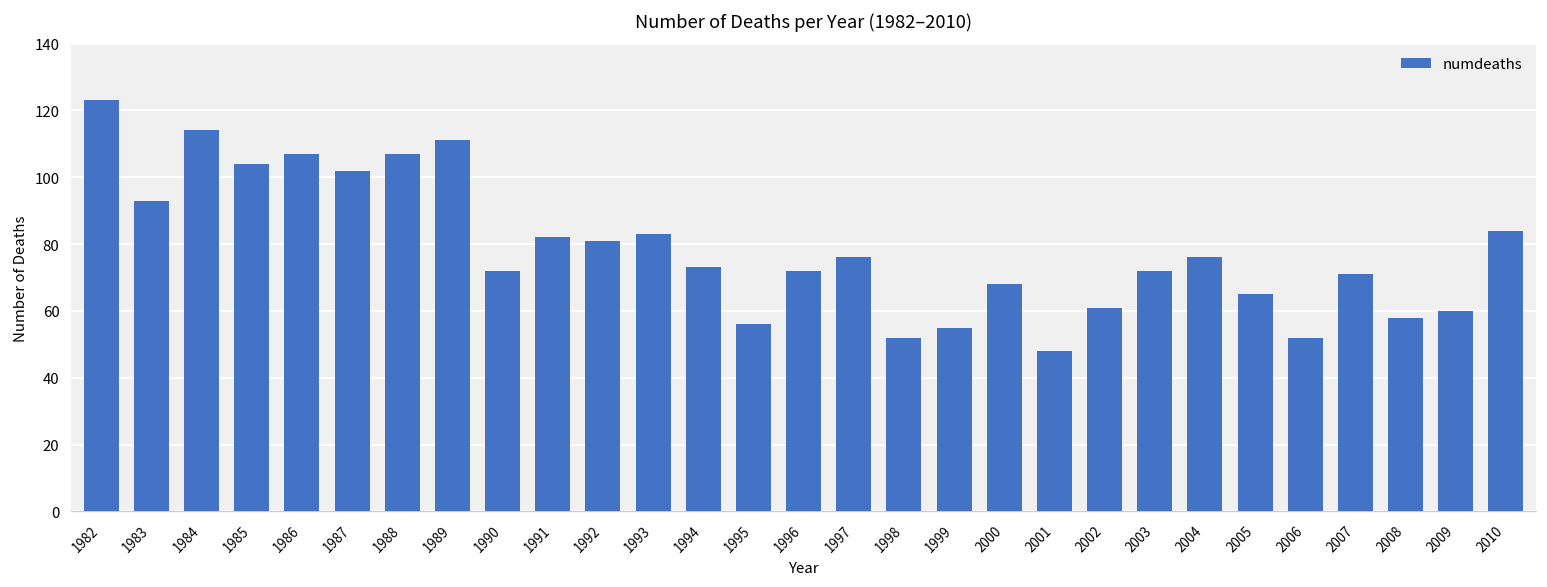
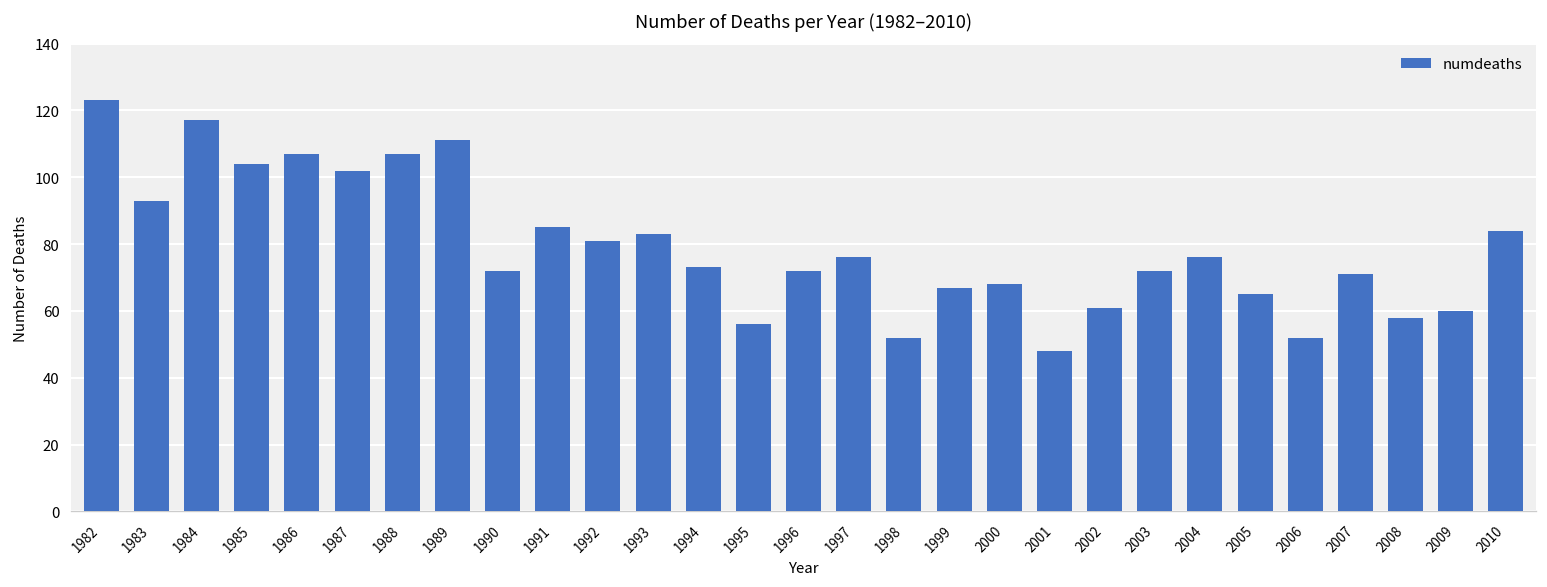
1984: 114 -> 117
1991: 82 -> 85
1999: 55 -> 67
